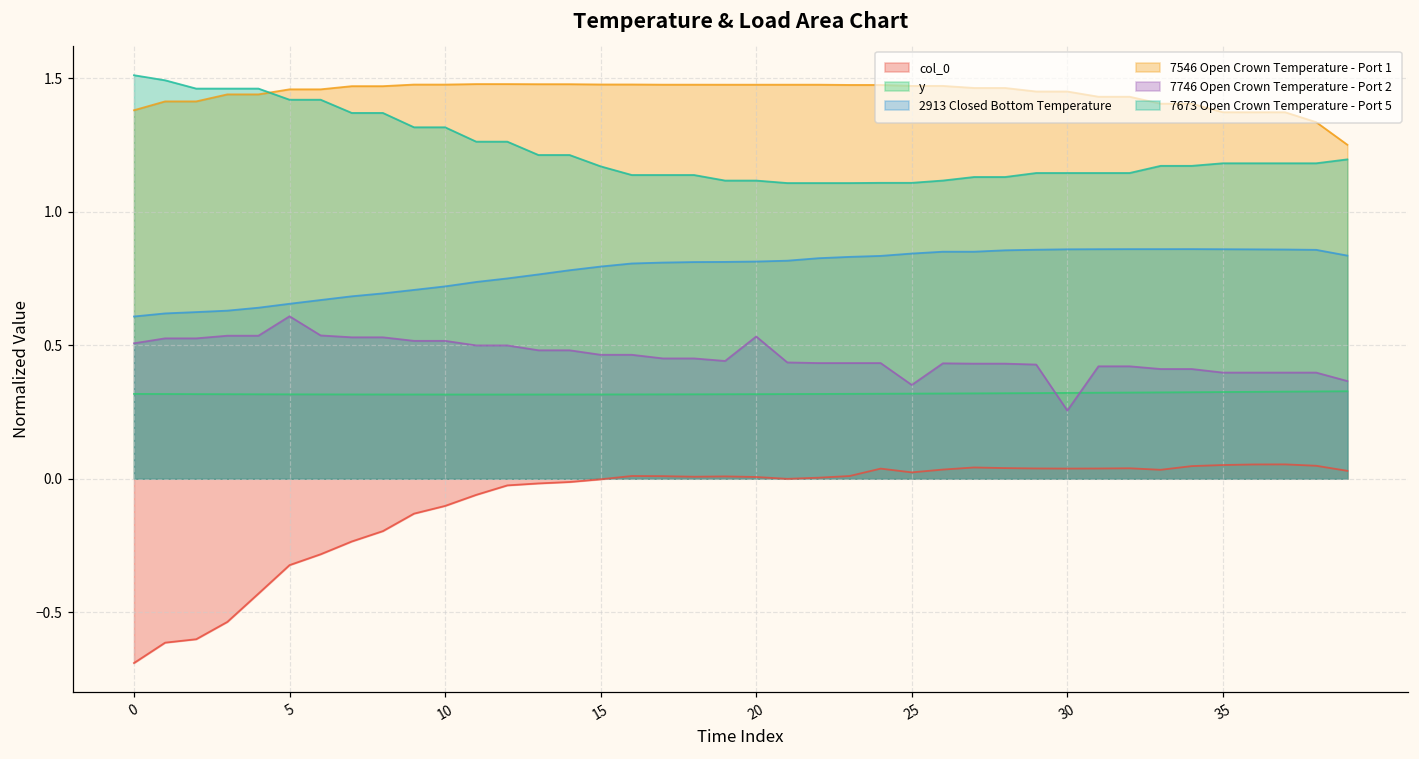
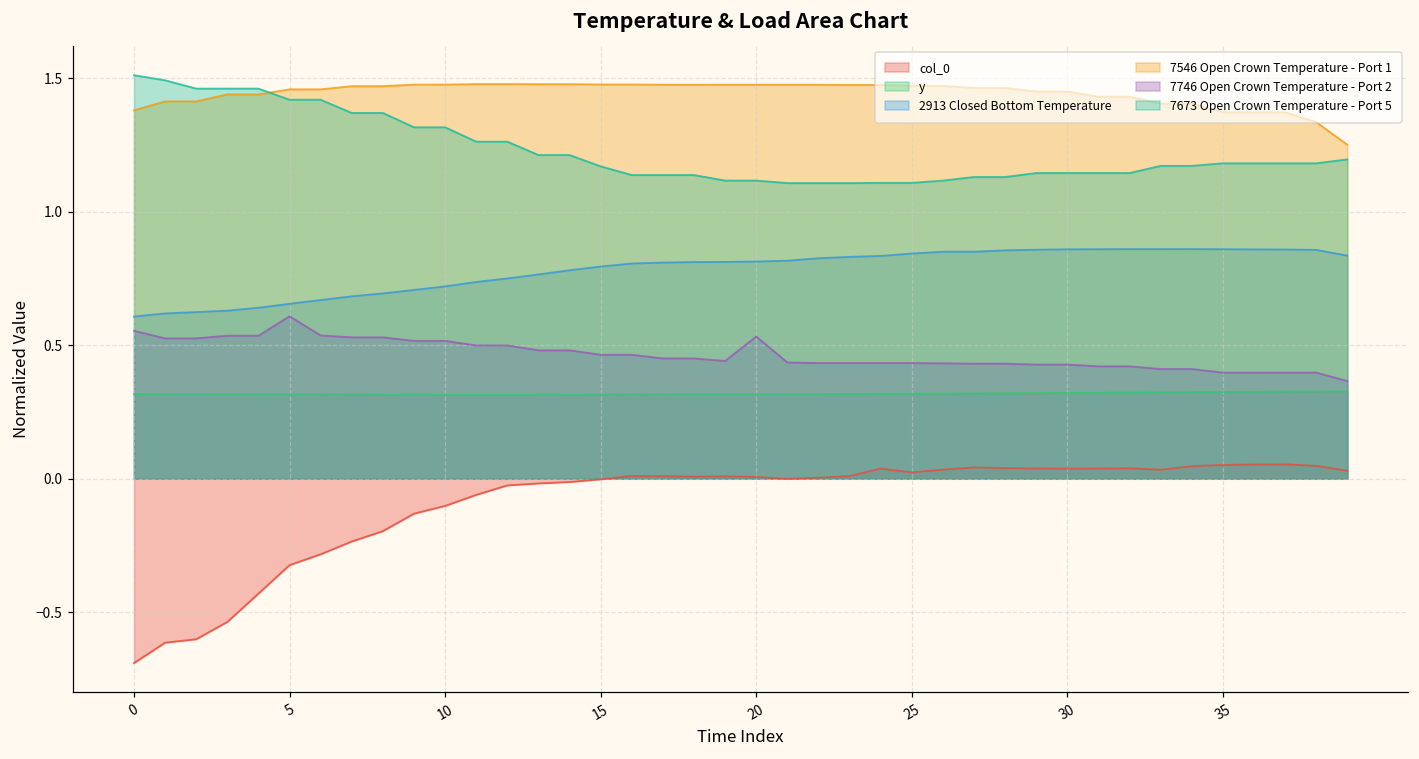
7746 Open Crown Temperature - Port 2, 0: 0.51 -> 0.55
7746 Open Crown Temperature - Port 2, 25: 0.35 -> 0.43
7746 Open Crown Temperature - Port 2, 30: 0.26 -> 0.43
